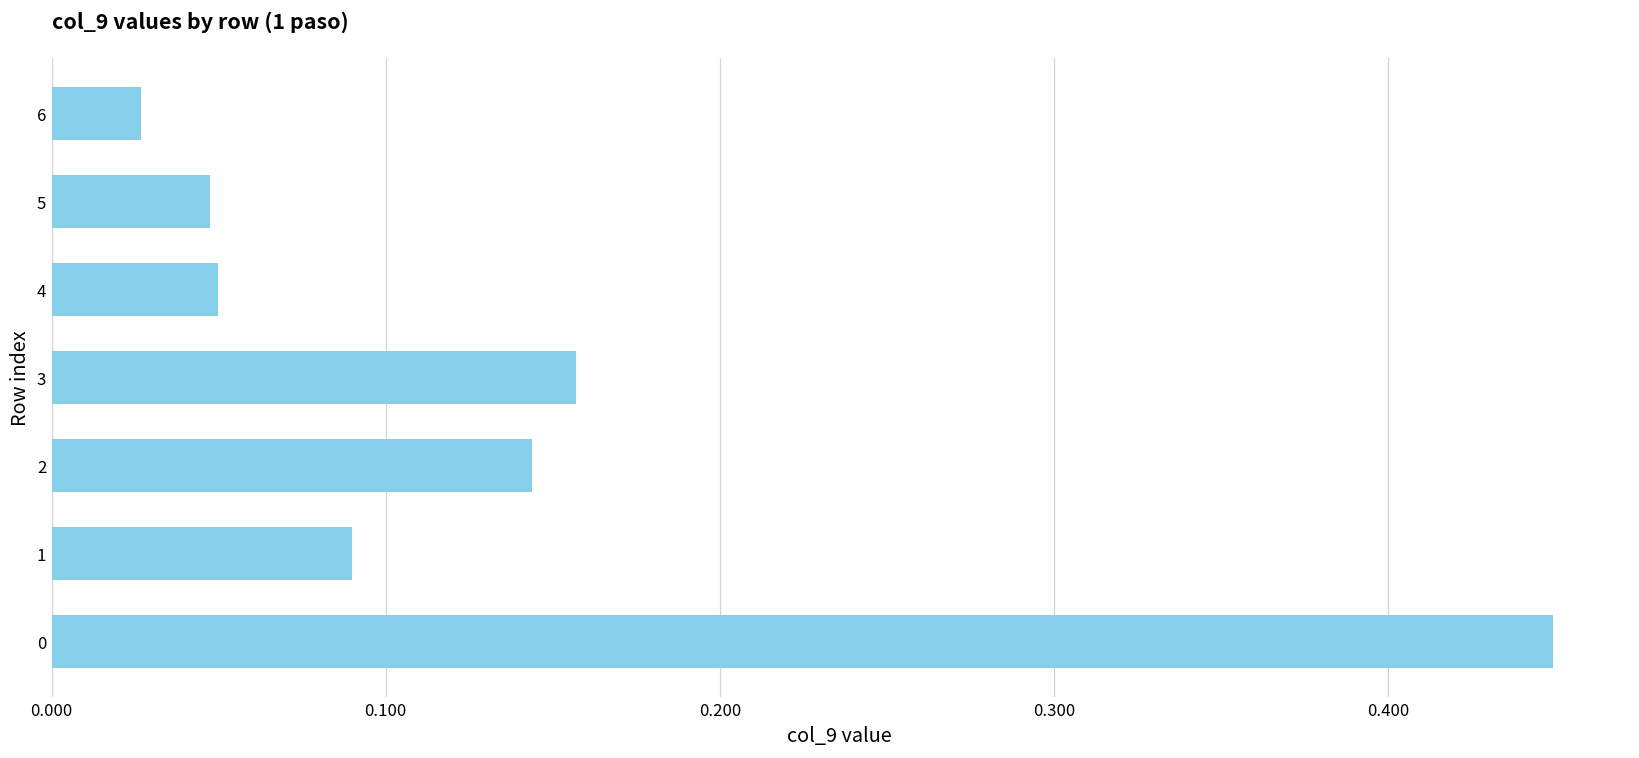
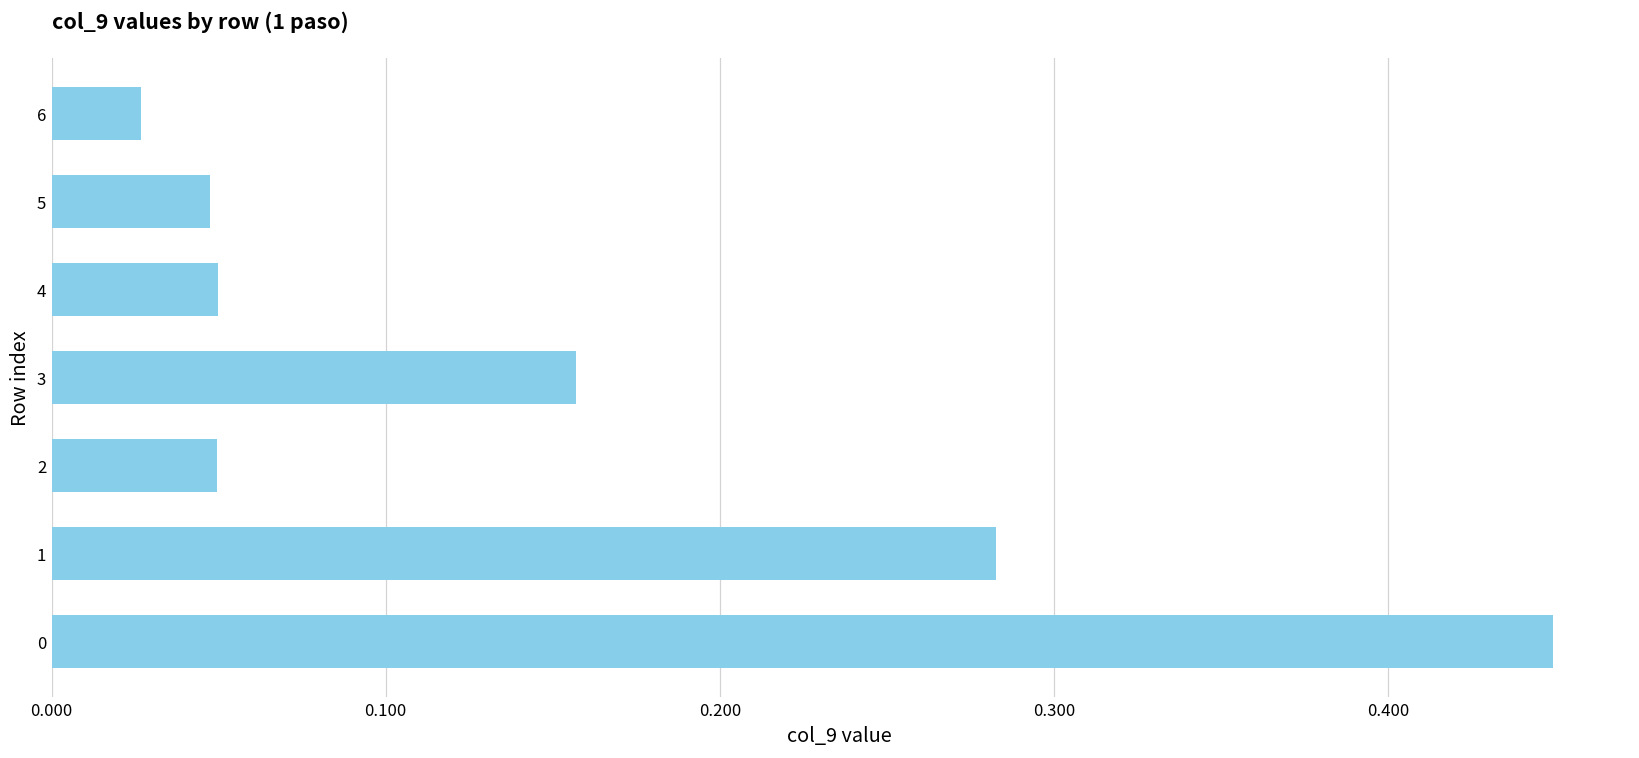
2: 0.144 -> 0.050
1: 0.090 -> 0.283
